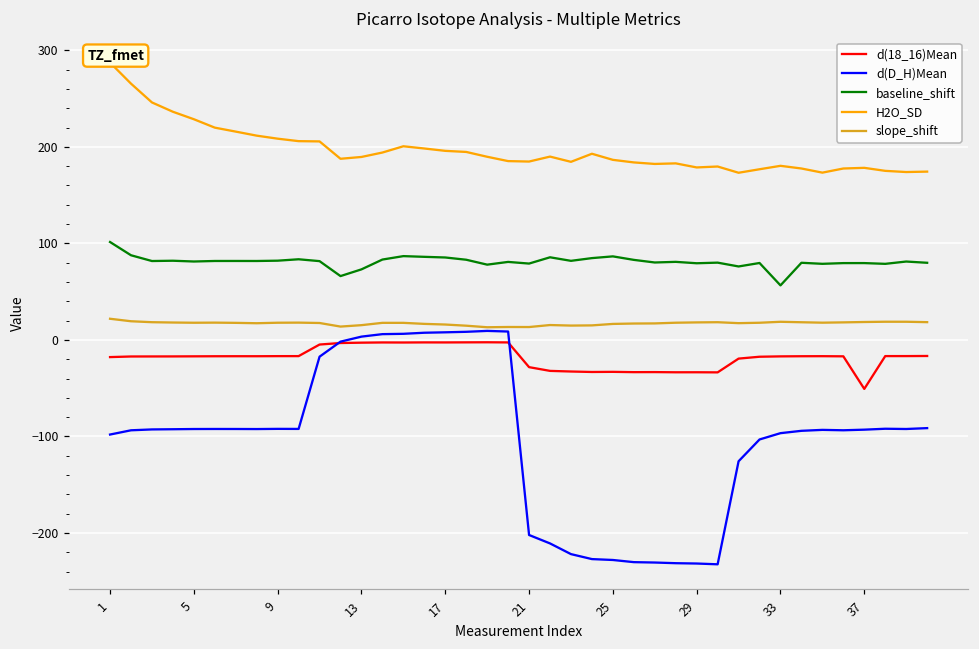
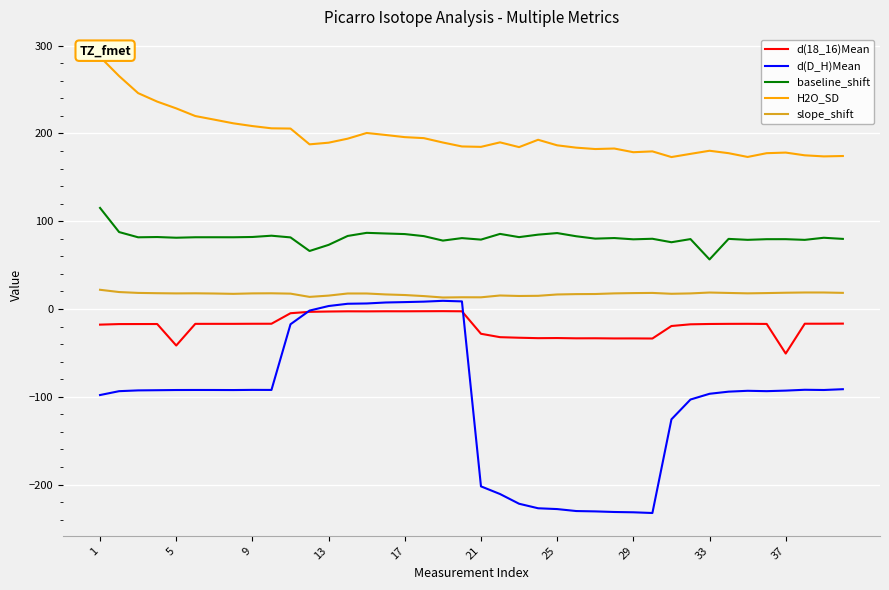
baseline_shift, 1: 100 -> 120
d(18_16)Mean, 5: -20 -> -40
